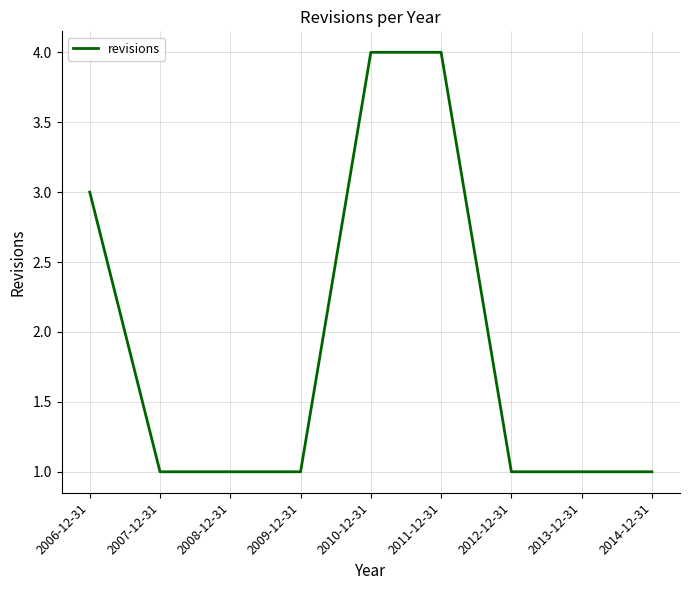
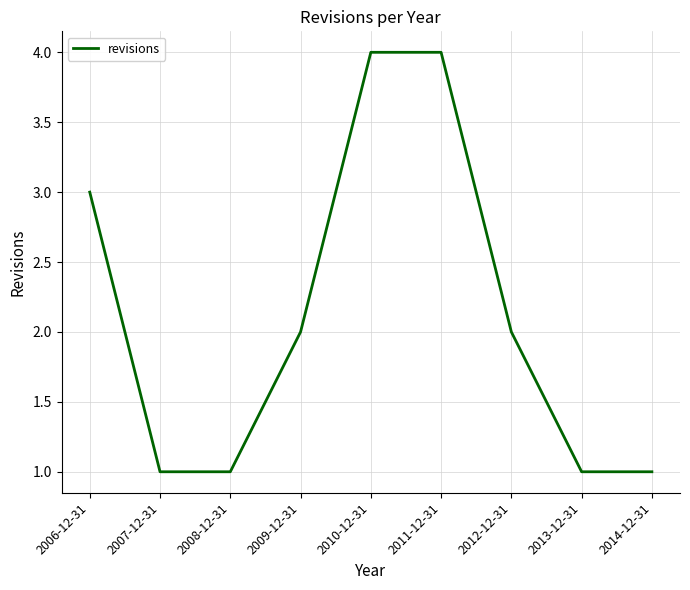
2009-12-31: 1 -> 2
2012-12-31: 1 -> 2
